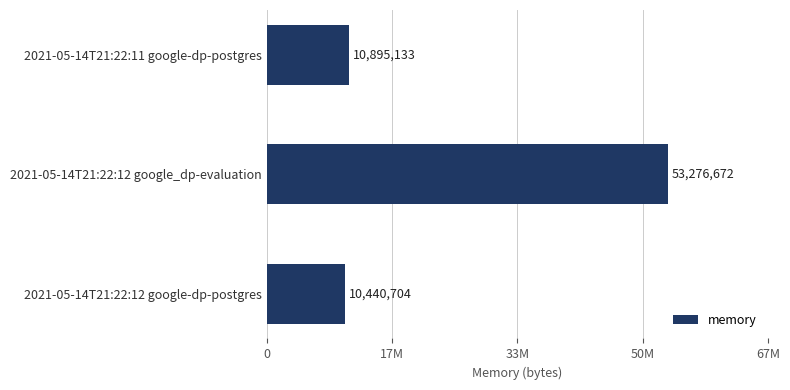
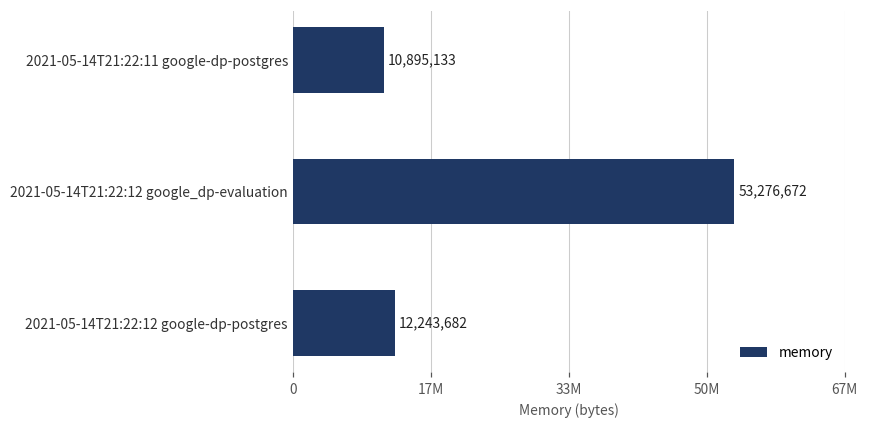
2021-05-14T21:22:12 google-dp-postgres: 10,440,704 -> 12,243,682
